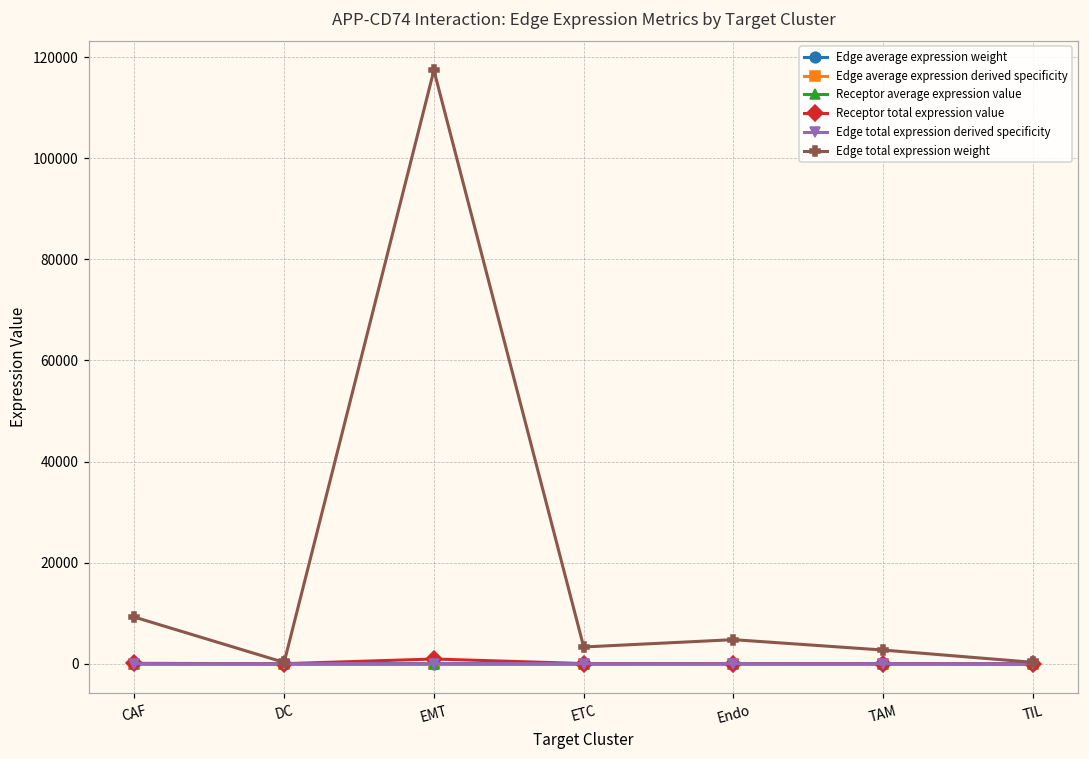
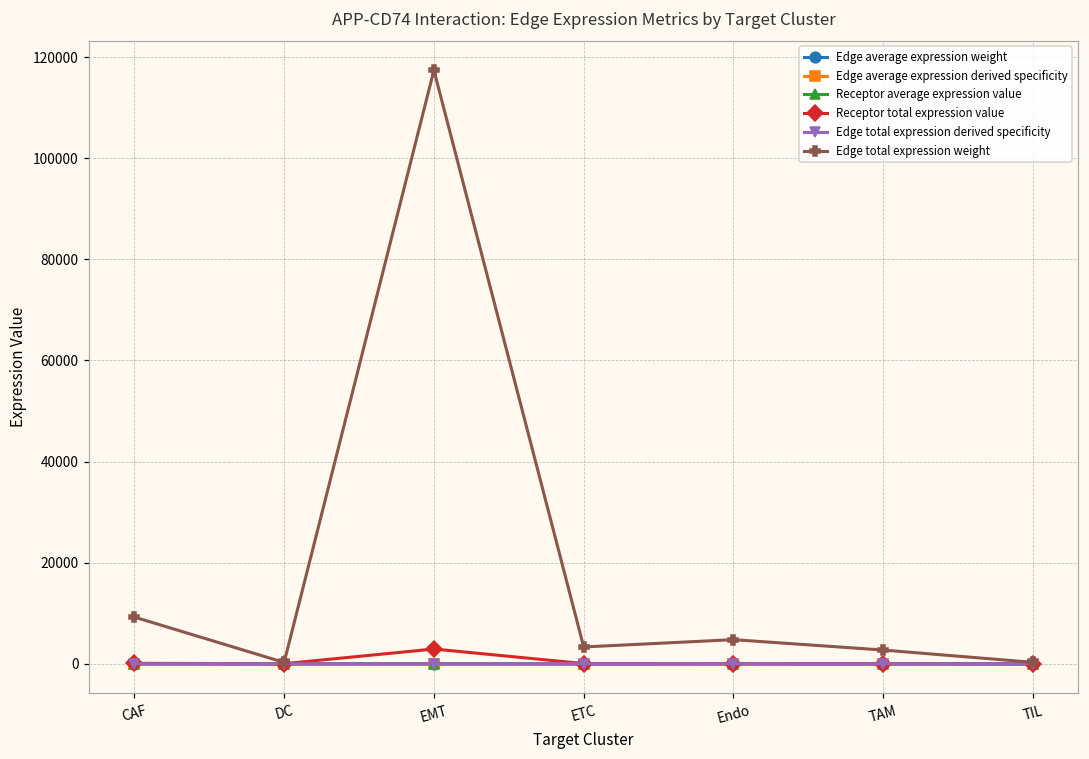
Receptor total expression value, EMT: 1000 -> 3000
